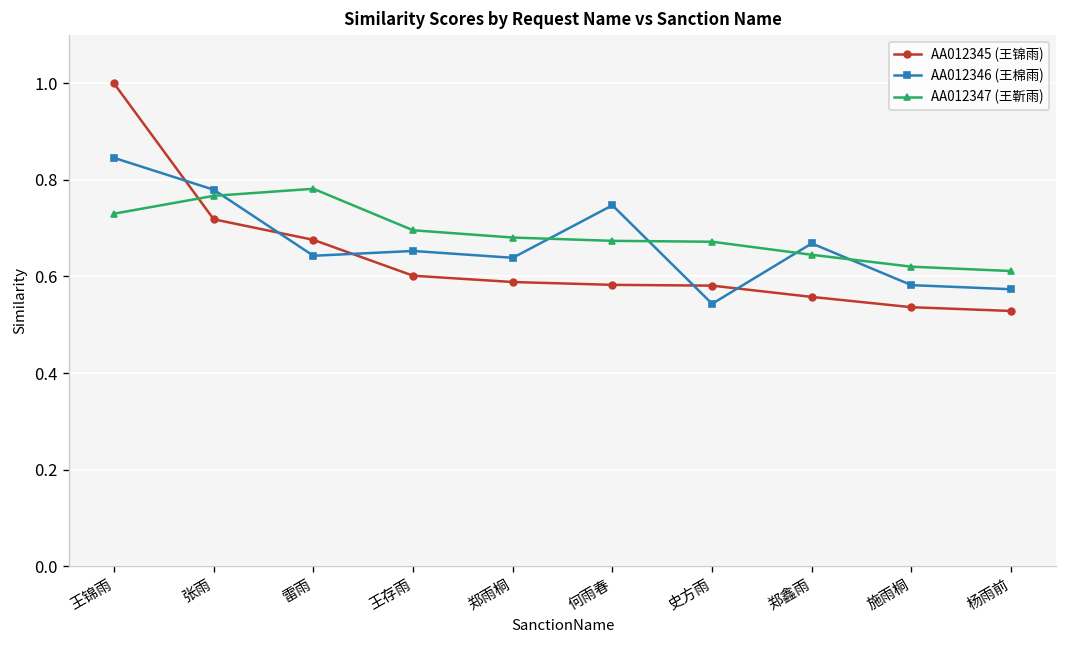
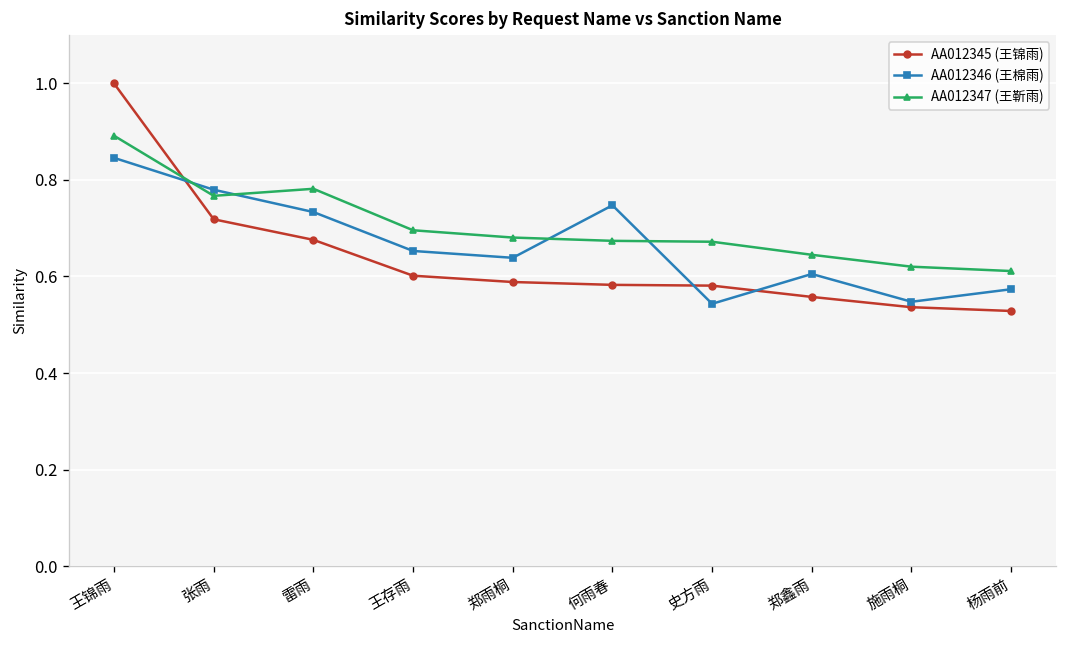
AA012347 (王靳雨), 王锦雨: 0.73 -> 0.89
AA012346 (王棉雨), 雷雨: 0.64 -> 0.73
AA012346 (王棉雨), 郑鑫雨: 0.67 -> 0.61
AA012346 (王棉雨), 施雨桐: 0.58 -> 0.55
